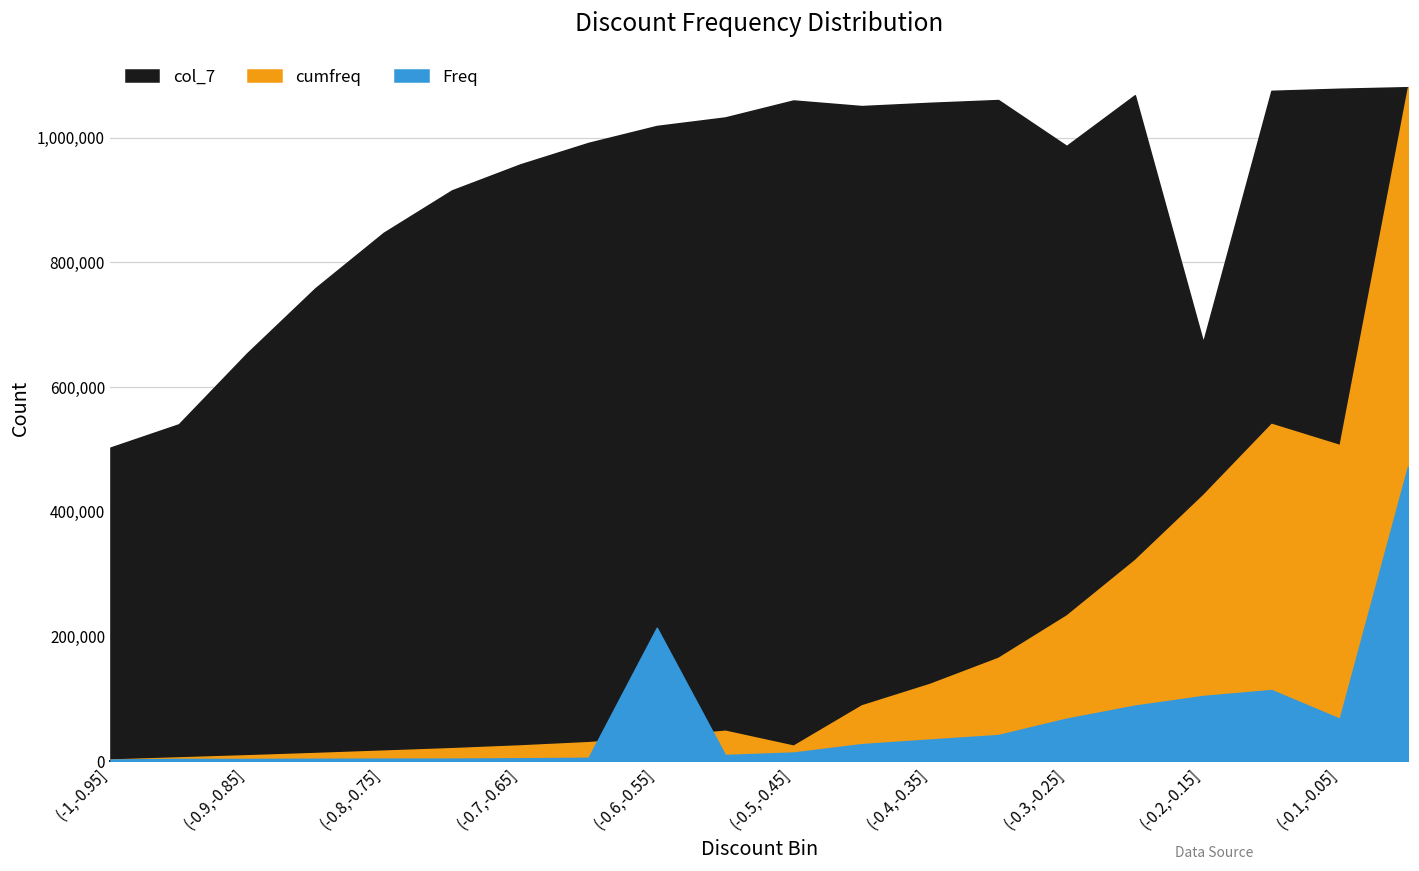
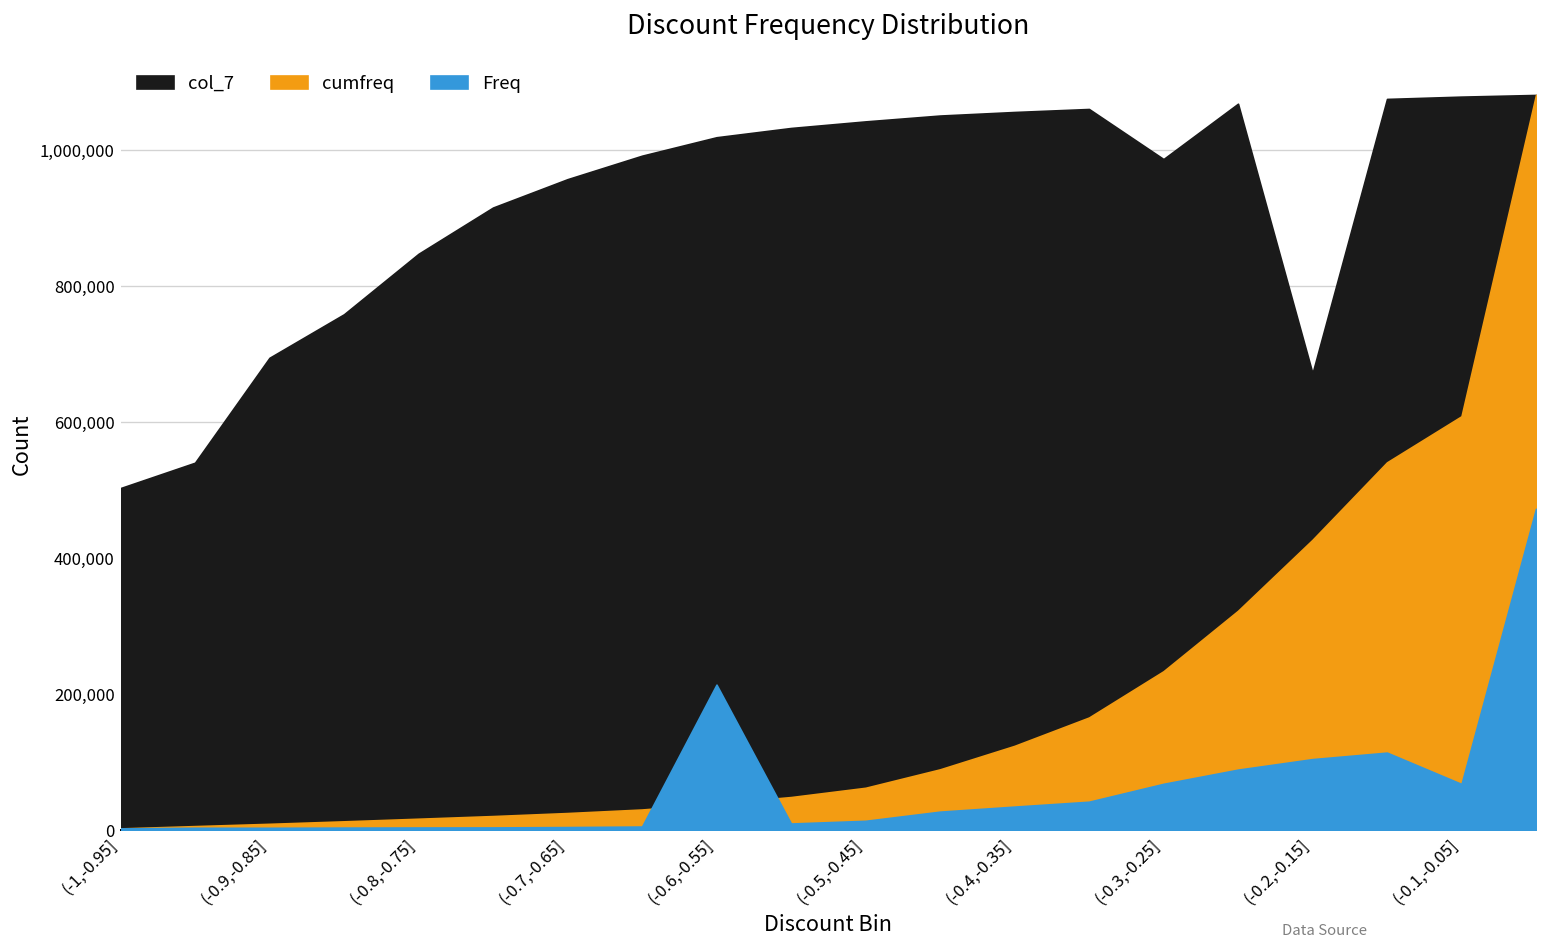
col_7, (-0.9,-0.85]: 650,000 -> 690,000
col_7, (-0.5,-0.45]: 1,060,000 -> 1,040,000
cumfreq, (-0.5,-0.45]: 20,000 -> 60,000
cumfreq, (-0.1,-0.05]: 510,000 -> 610,000
